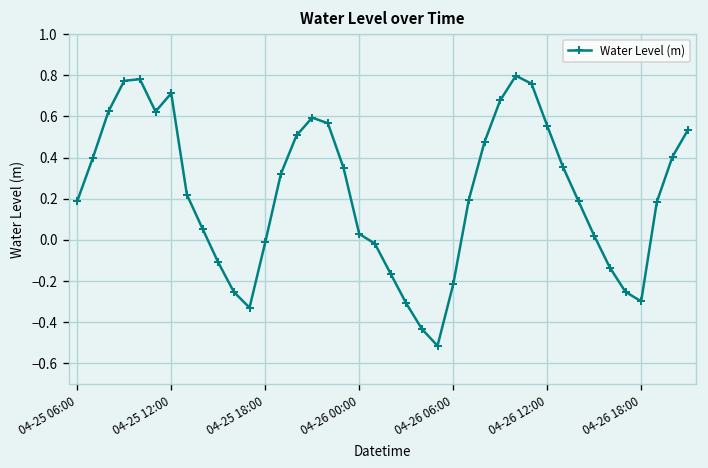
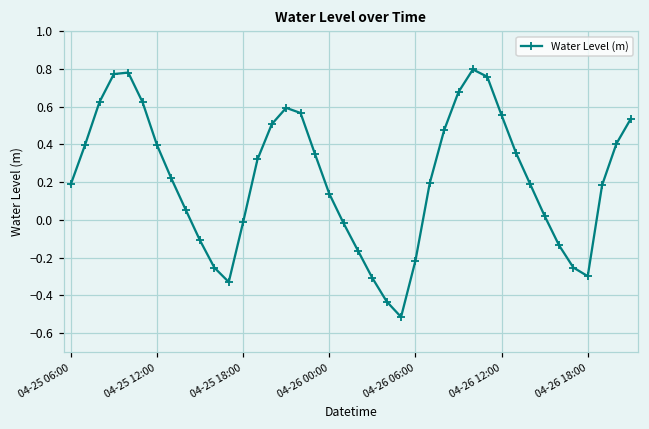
04-25 12:00: 0.71 -> 0.40
04-26 00:00: 0.03 -> 0.14
